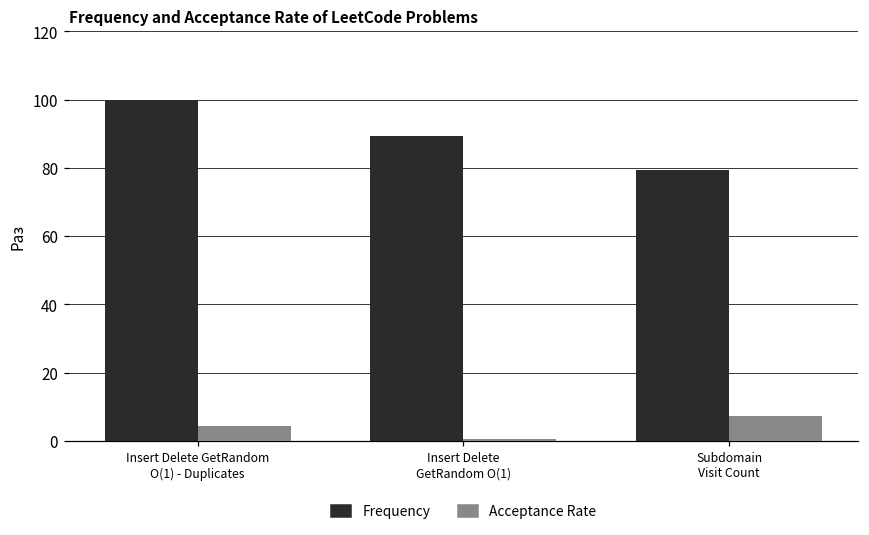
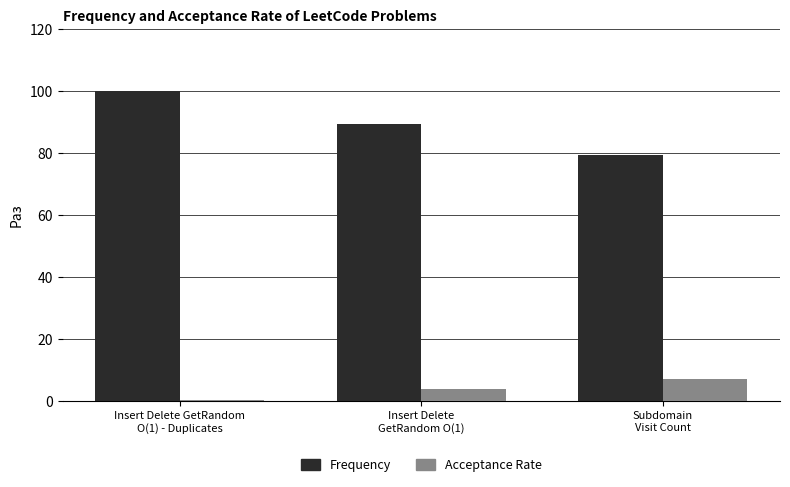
Acceptance Rate, Insert Delete GetRandom O(1) - Duplicates: 4 -> 0
Acceptance Rate, Insert Delete GetRandom O(1): 1 -> 4
